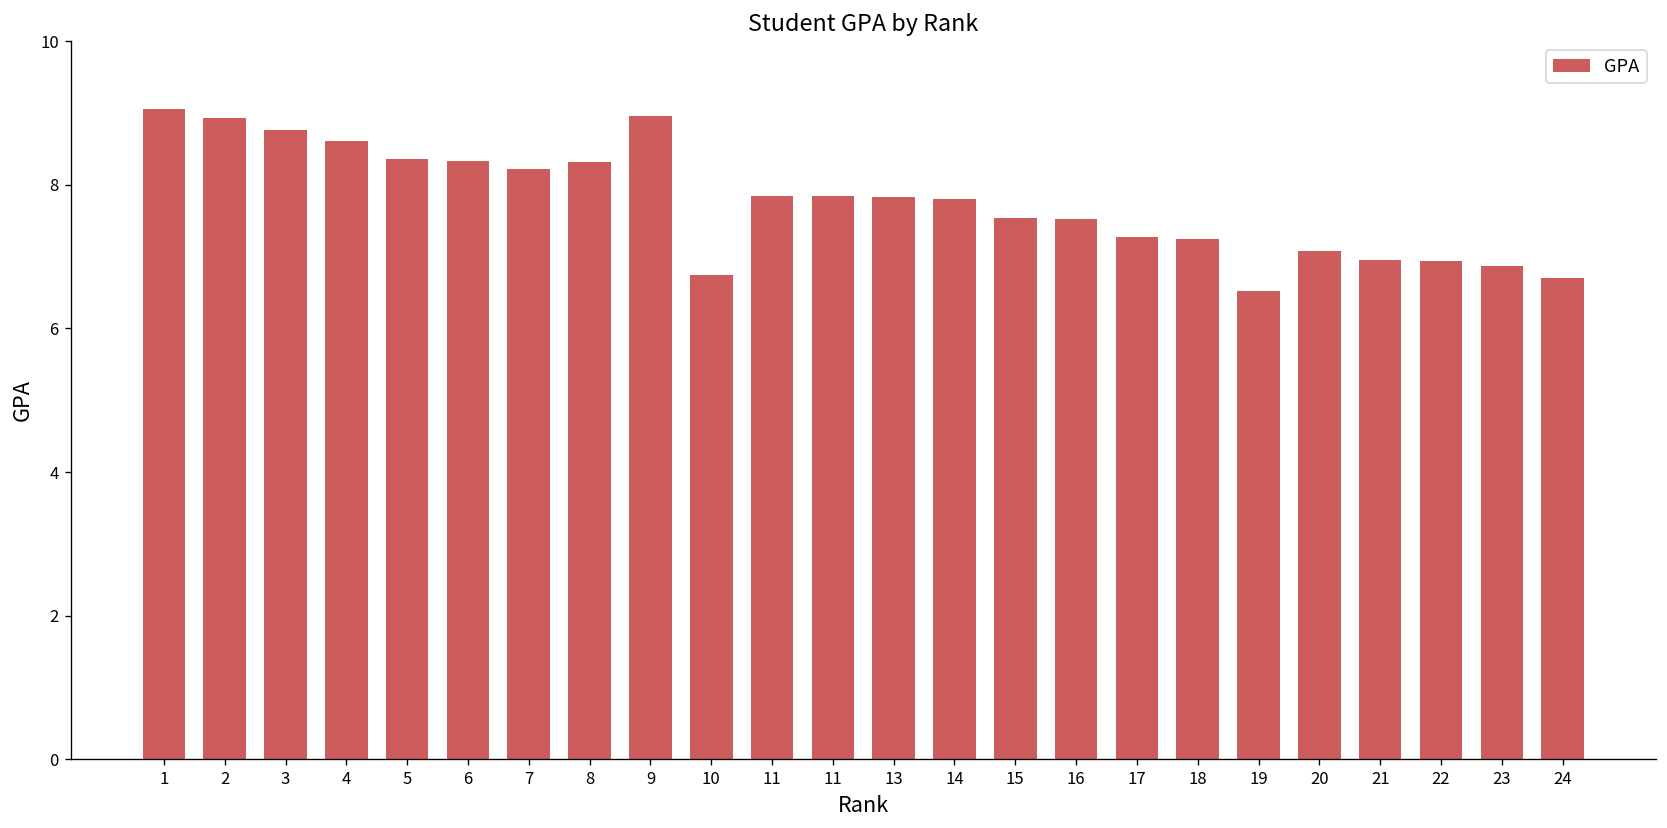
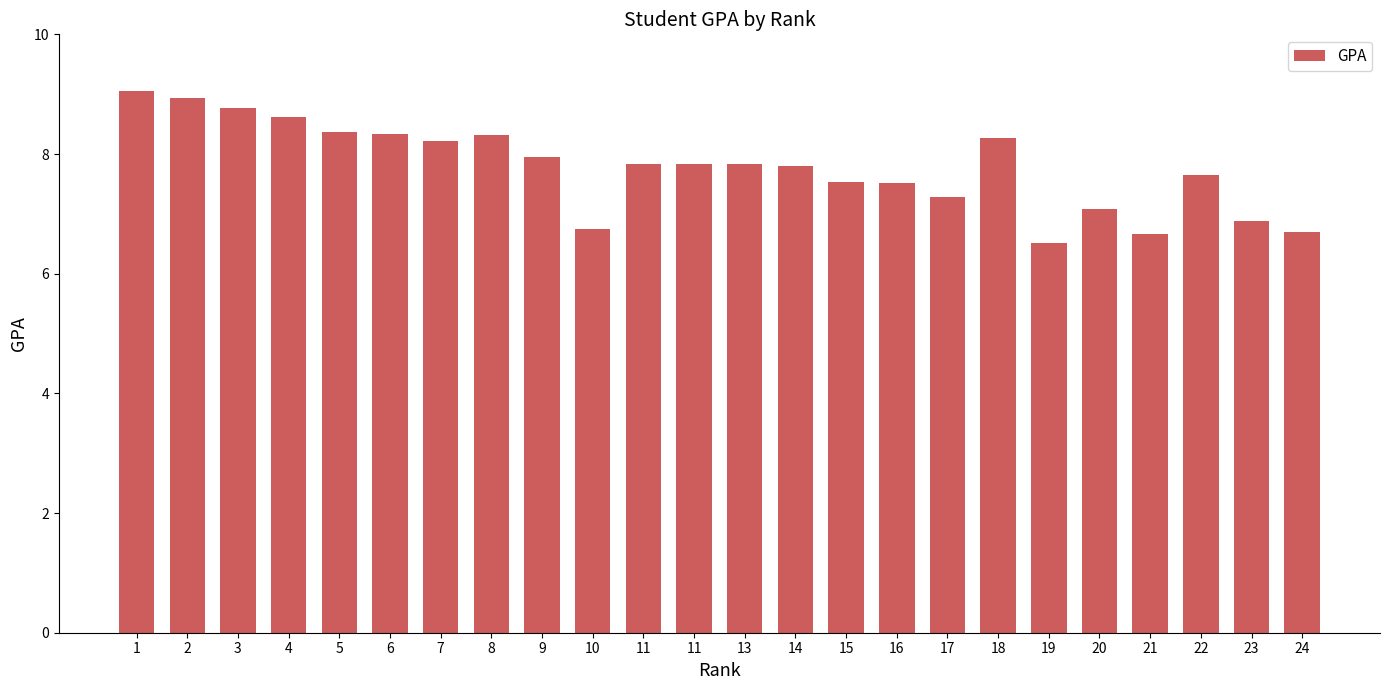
9: 9.0 -> 7.9
18: 7.3 -> 8.3
21: 7.0 -> 6.7
22: 6.9 -> 7.6
